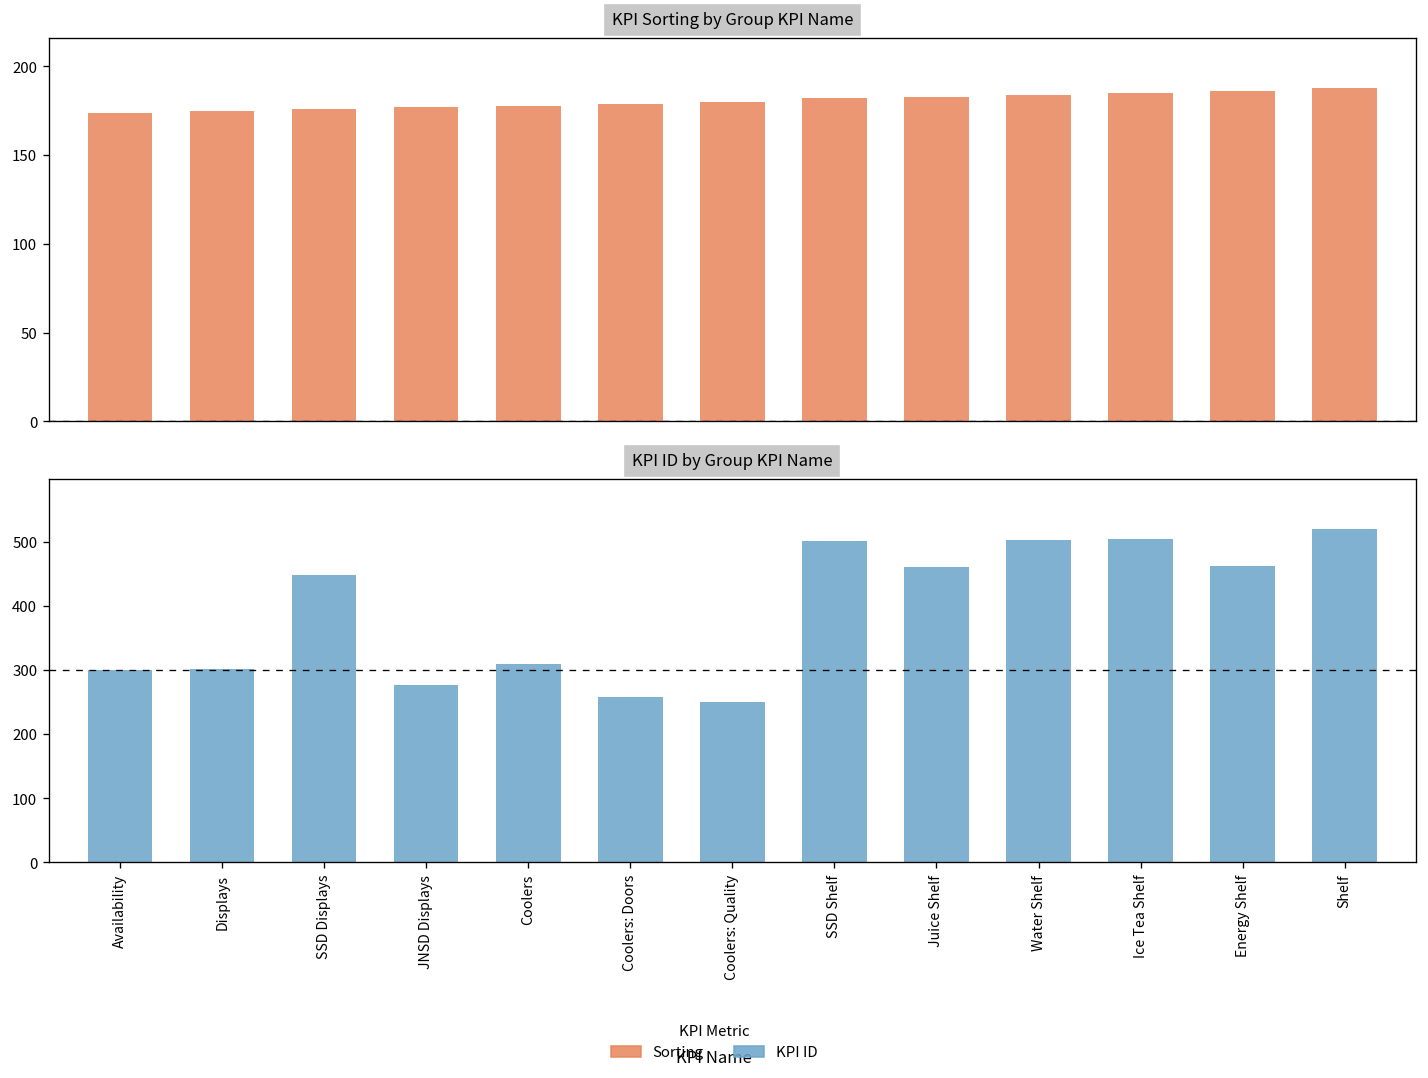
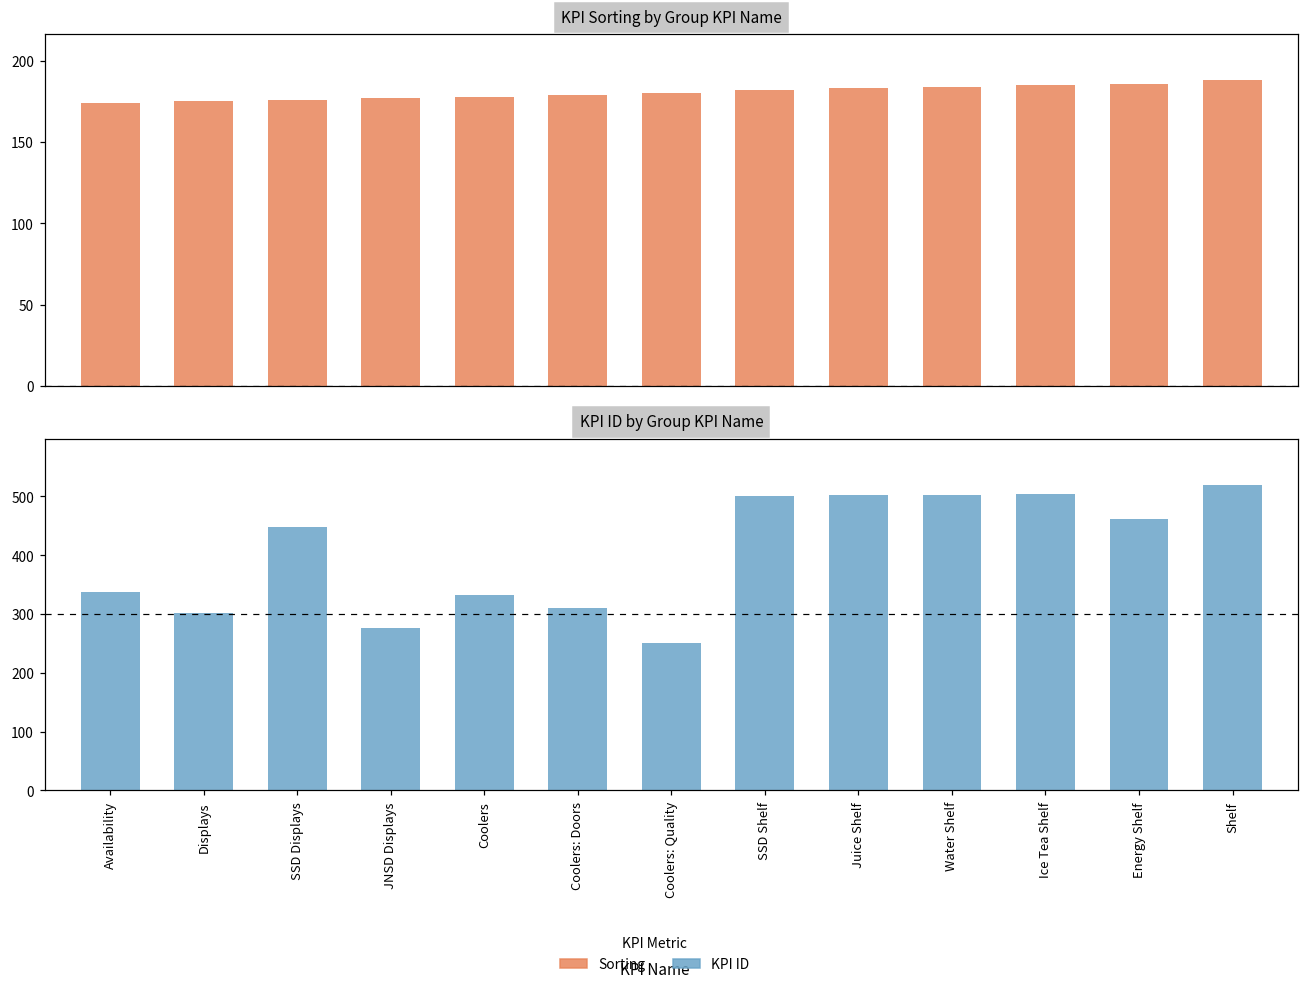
KPI ID by Group KPI Name, Availability: 300 -> 340
KPI ID by Group KPI Name, Coolers: 310 -> 330
KPI ID by Group KPI Name, Coolers: Doors: 260 -> 310
KPI ID by Group KPI Name, Juice Shelf: 460 -> 500
